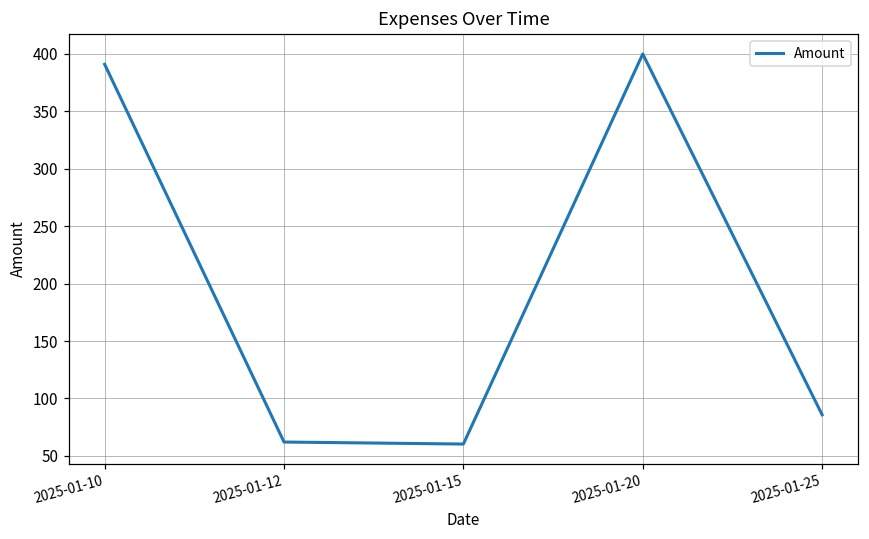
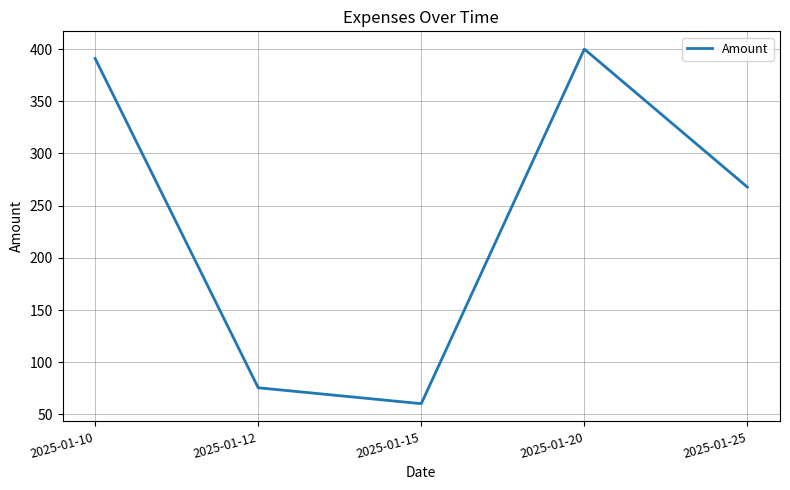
2025-01-12: 62 -> 76
2025-01-25: 86 -> 268
